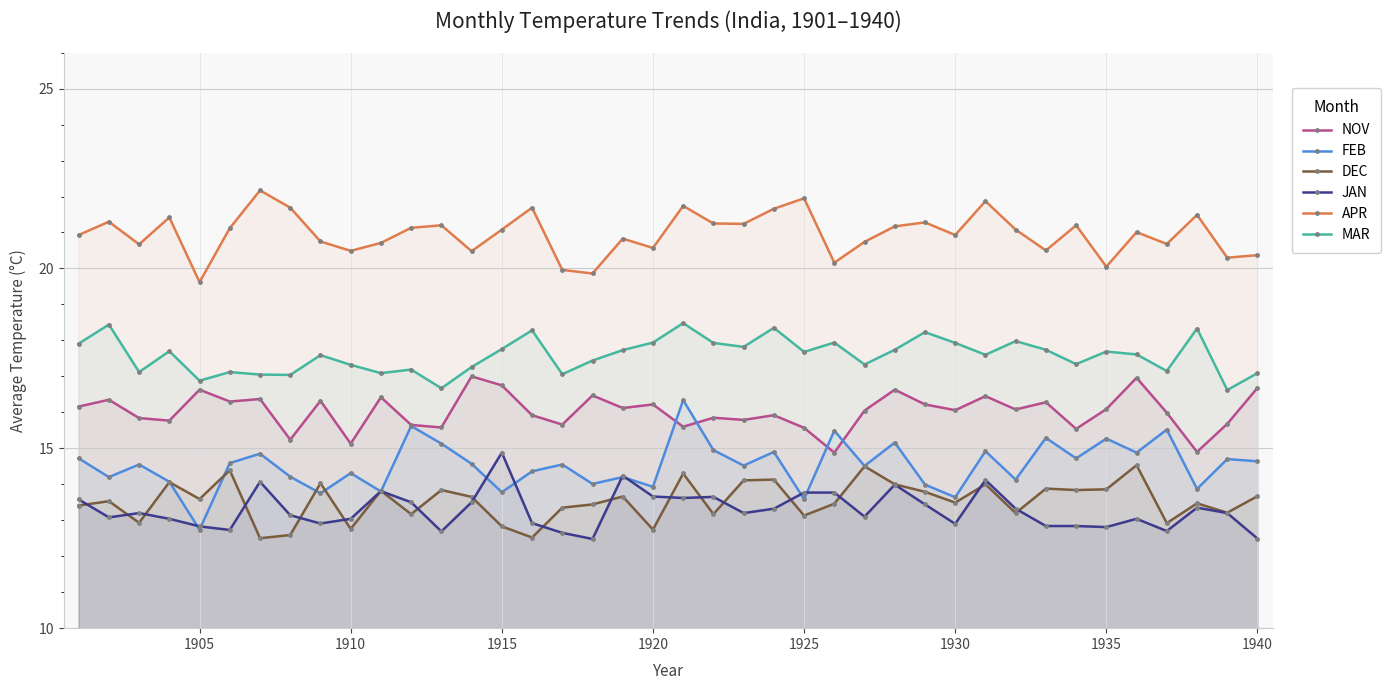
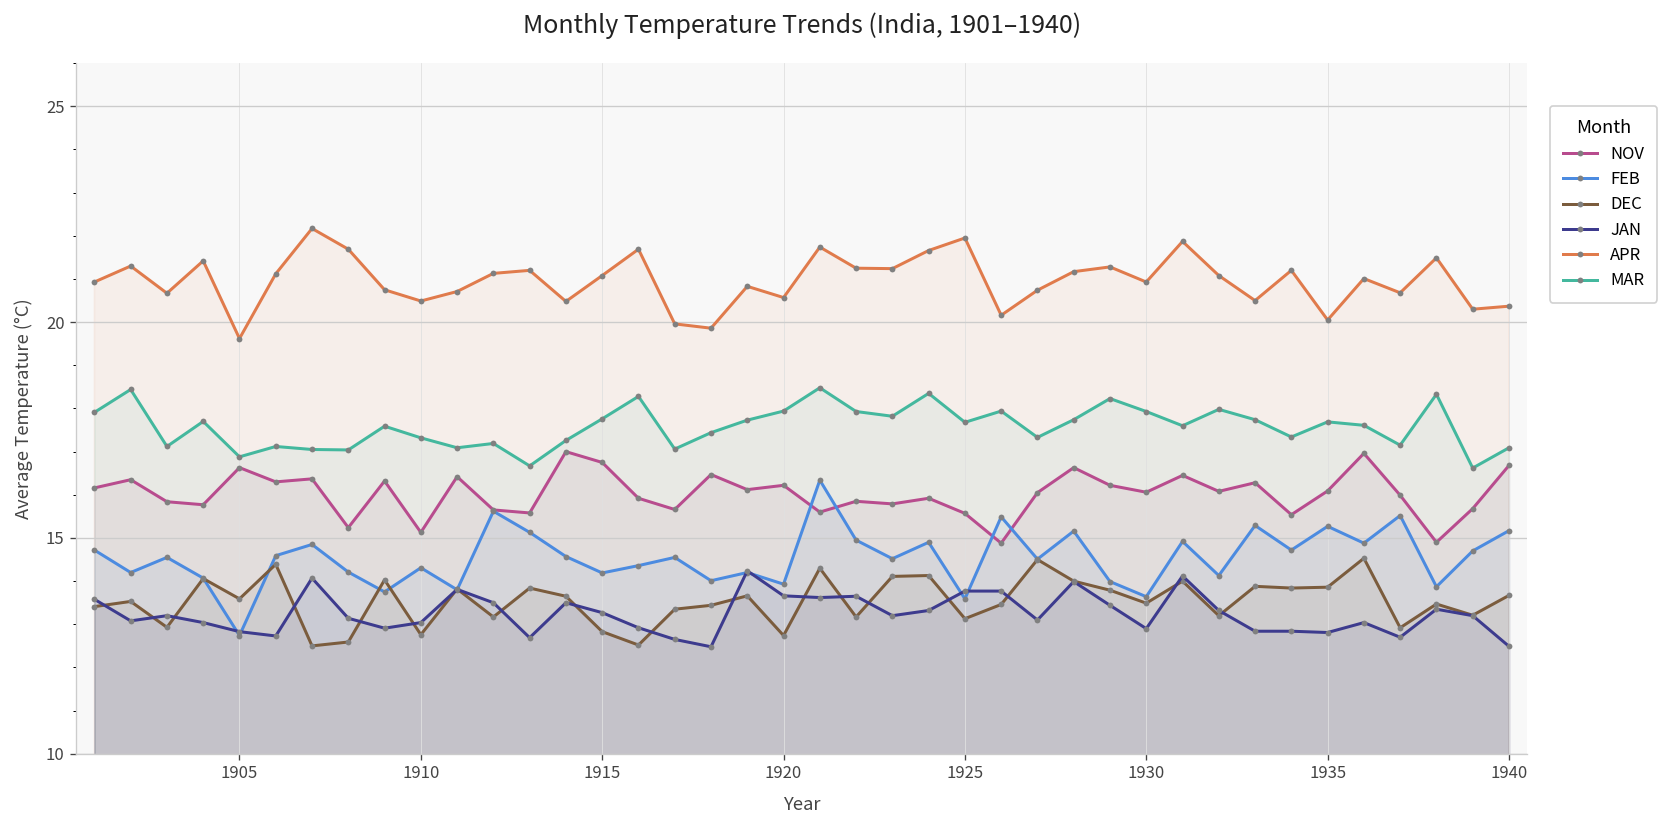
FEB, 1915: 13.8 -> 14.2
JAN, 1915: 14.9 -> 13.3
FEB, 1940: 14.6 -> 15.2
